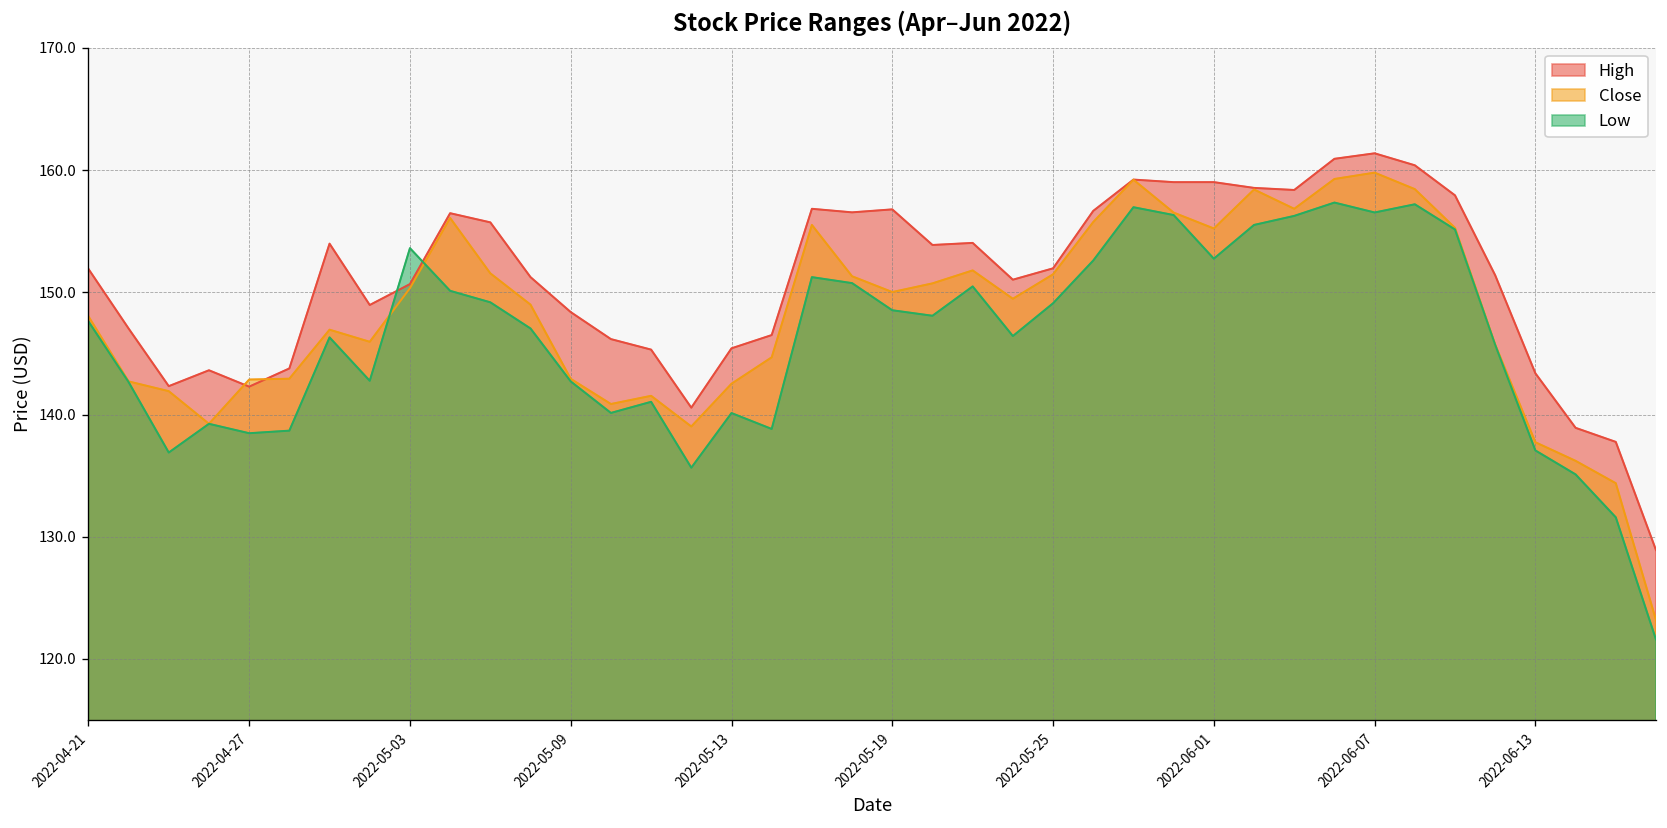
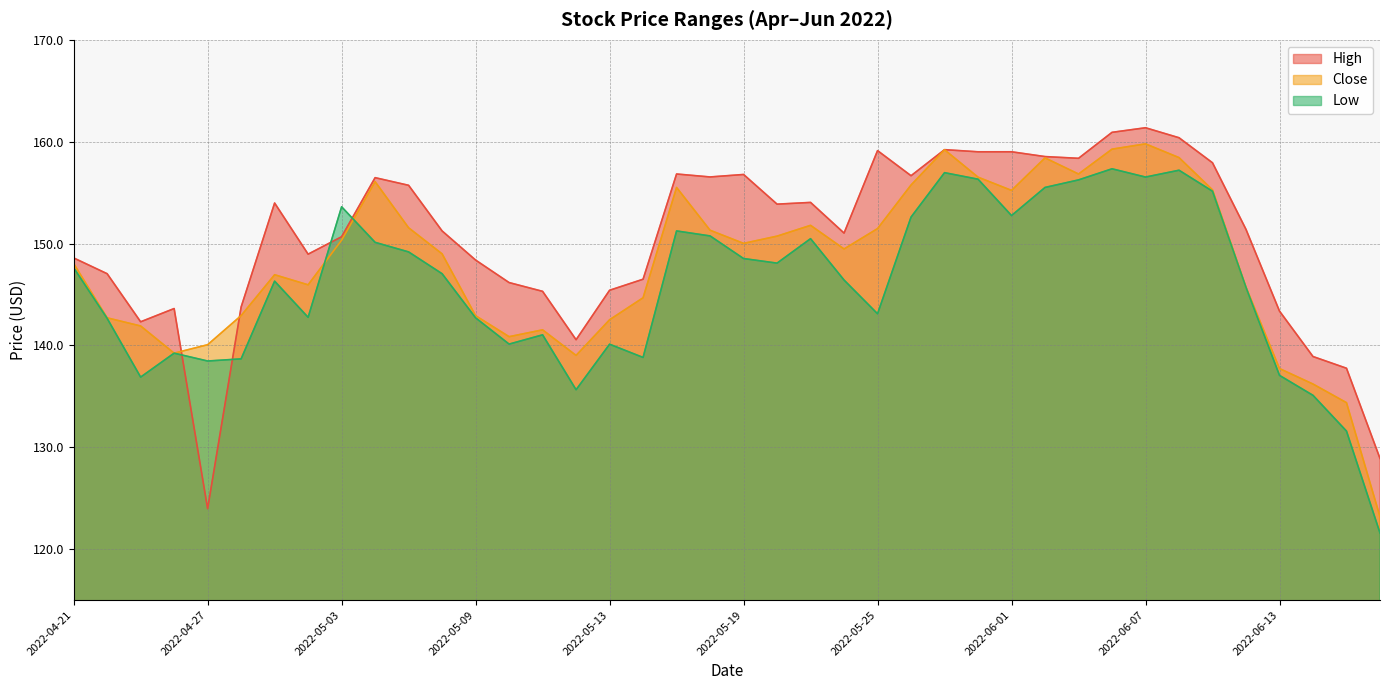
High, 2022-04-21: 151.9 -> 148.6
High, 2022-04-27: 142.3 -> 124.0
Close, 2022-04-27: 142.9 -> 140.1
High, 2022-05-25: 152.0 -> 159.1
Low, 2022-05-25: 149.1 -> 143.1
